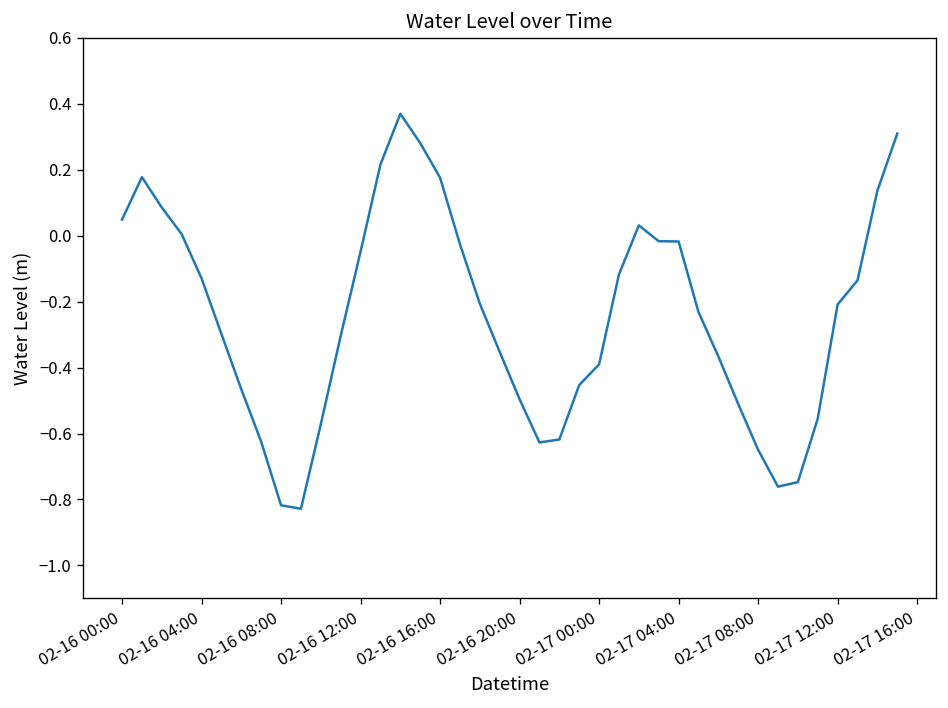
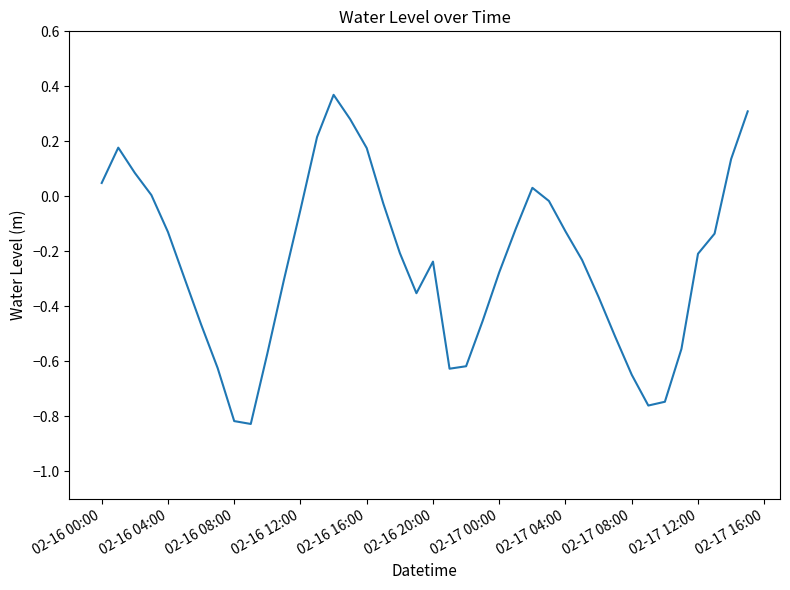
02-16 20:00: -0.50 -> -0.24
02-17 00:00: -0.39 -> -0.28
02-17 04:00: -0.02 -> -0.13
